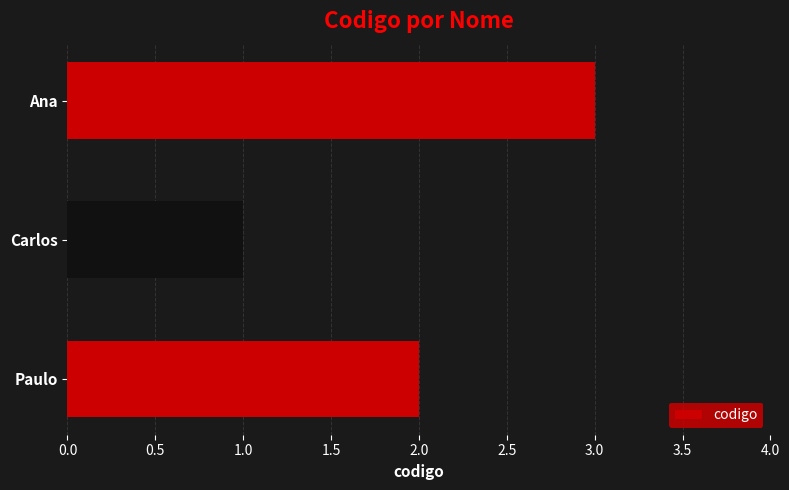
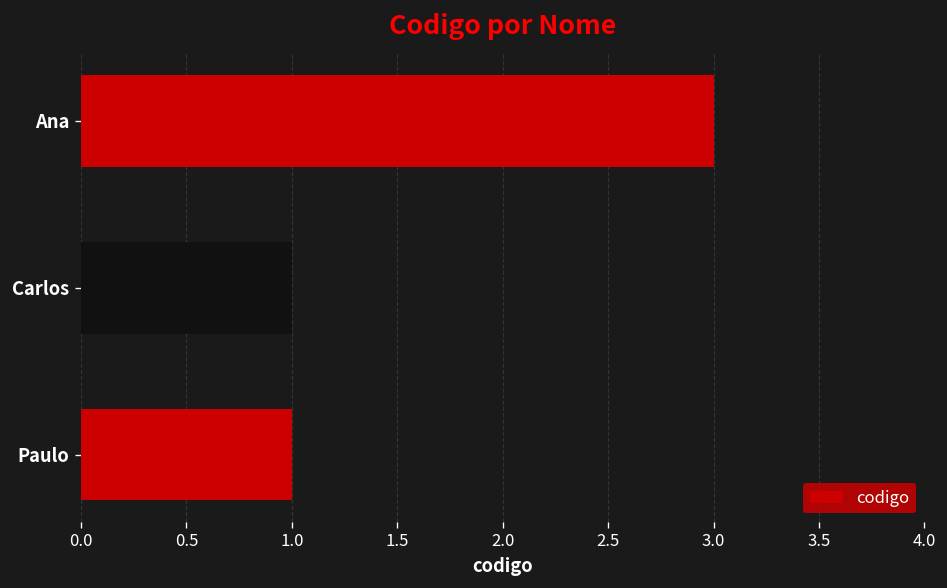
Paulo: 2 -> 1
